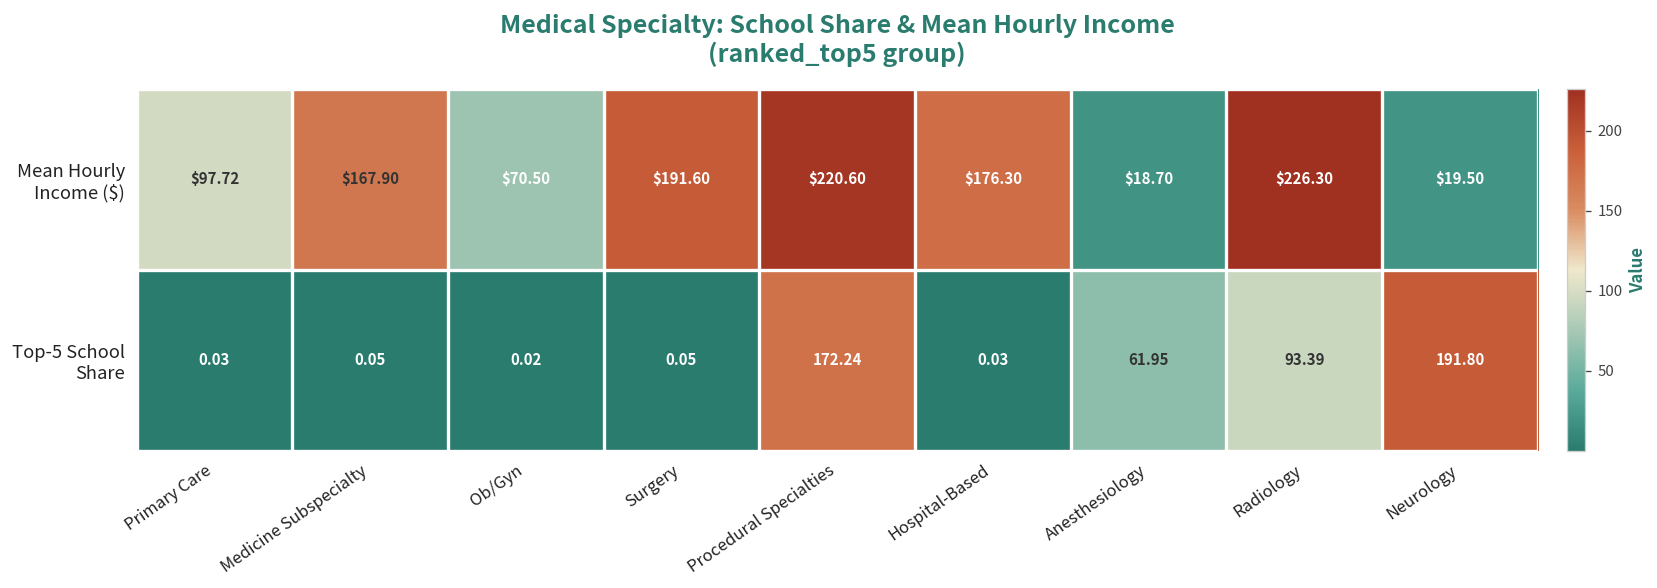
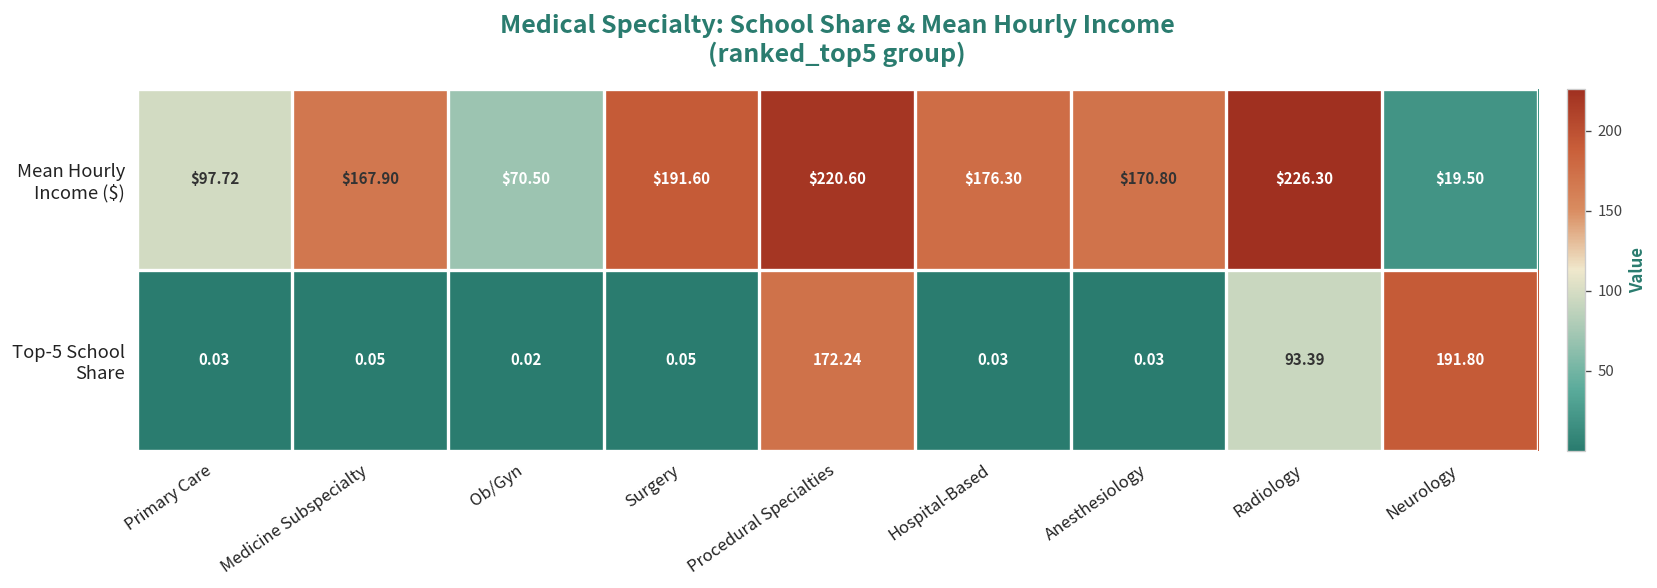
Mean Hourly Income ($), Anesthesiology: $18.70 -> $170.80
Top-5 School Share, Anesthesiology: 61.95 -> 0.03
